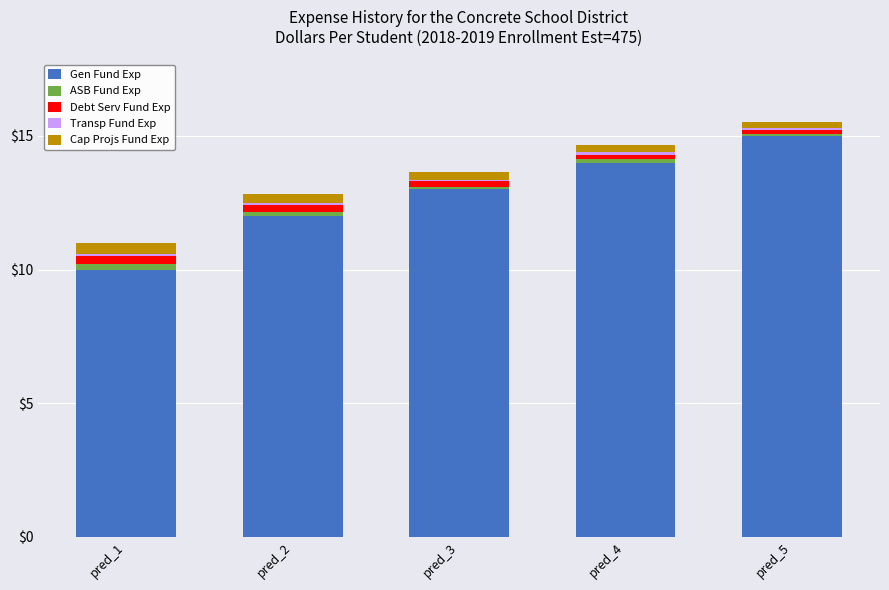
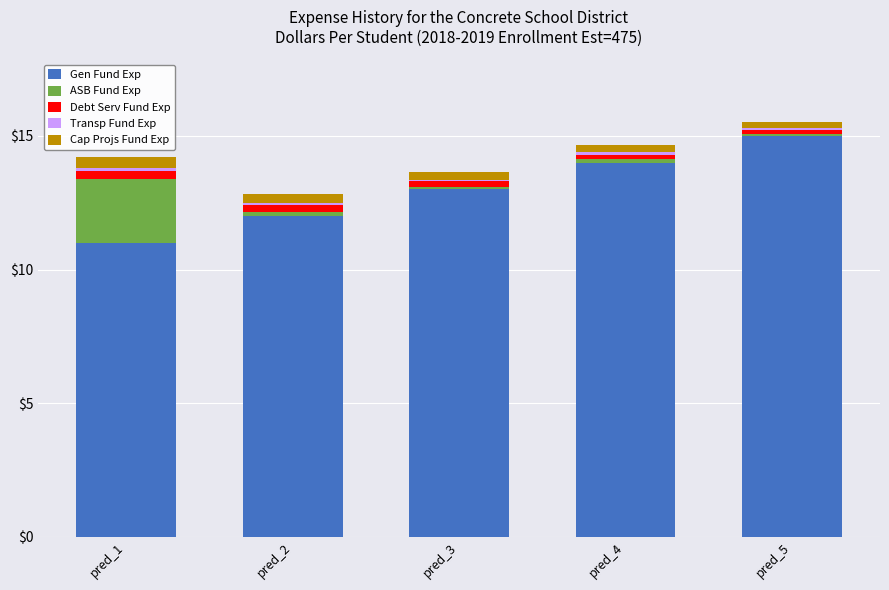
Gen Fund Exp, pred_1: $10 -> $11
ASB Fund Exp, pred_1: $0.2 -> $2.4
